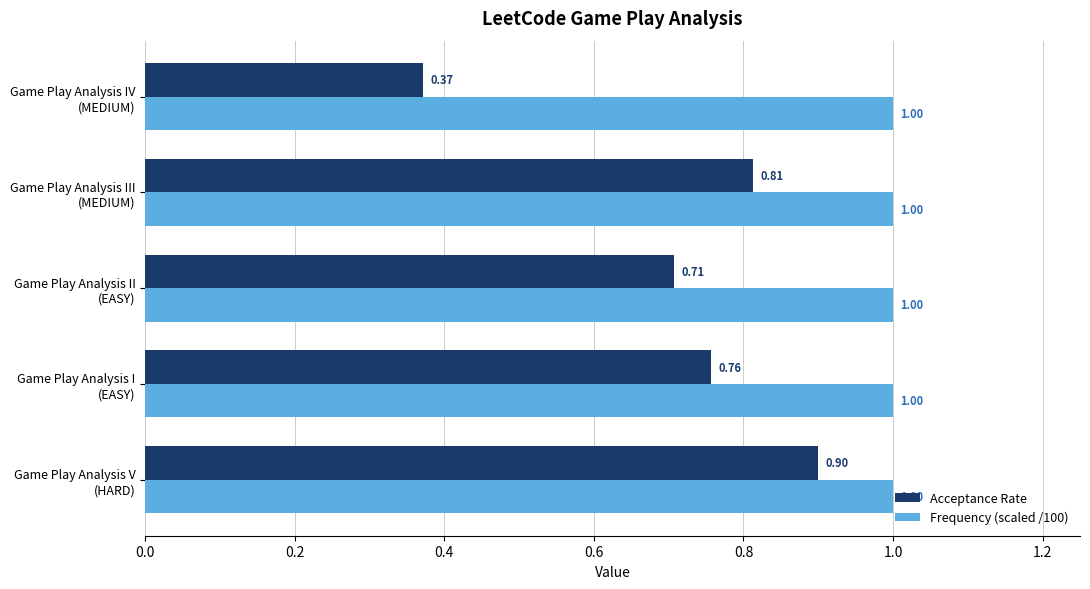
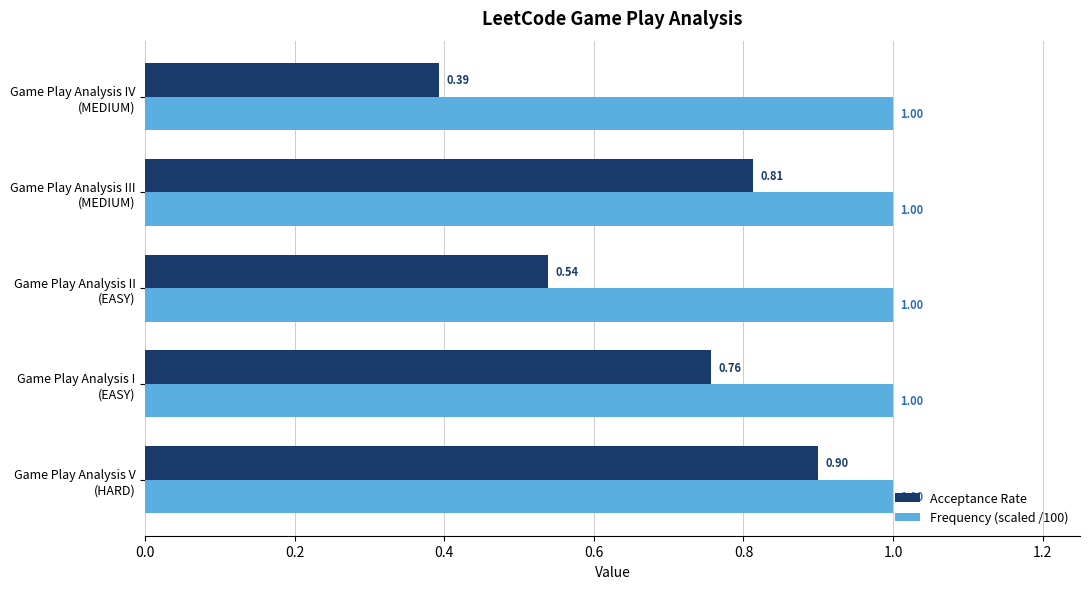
Acceptance Rate, Game Play Analysis IV (MEDIUM): 0.37 -> 0.39
Acceptance Rate, Game Play Analysis II (EASY): 0.71 -> 0.54
